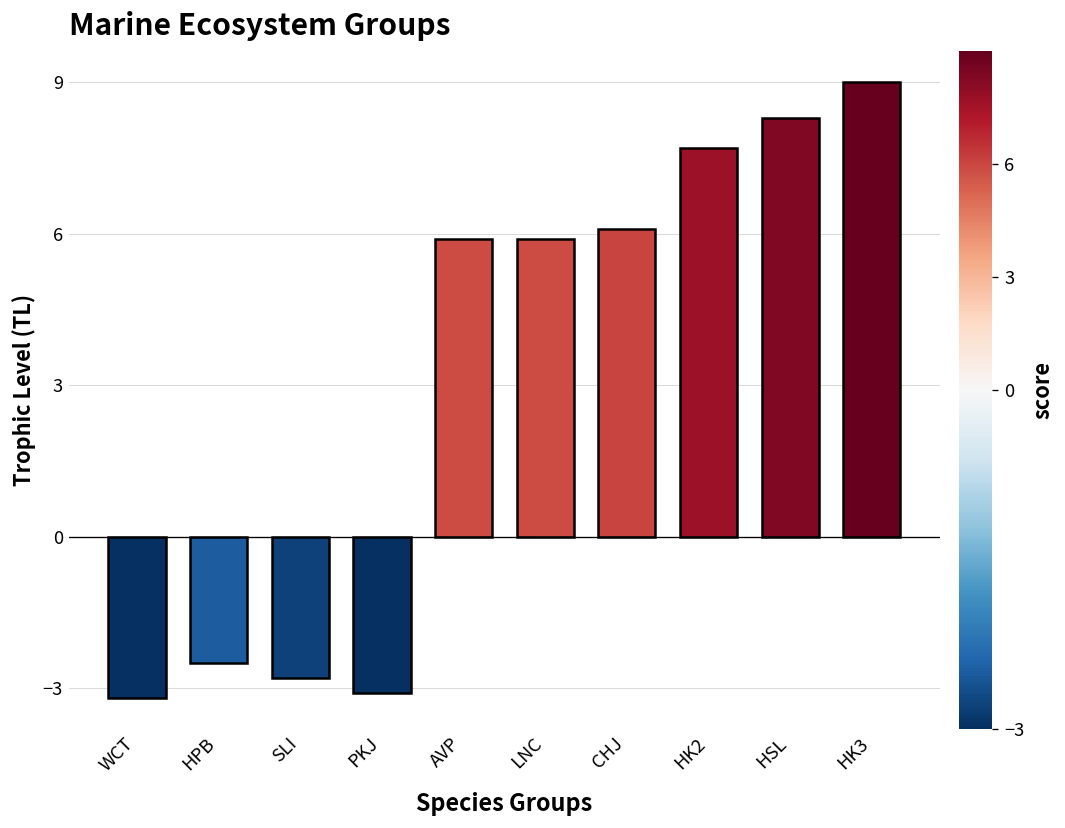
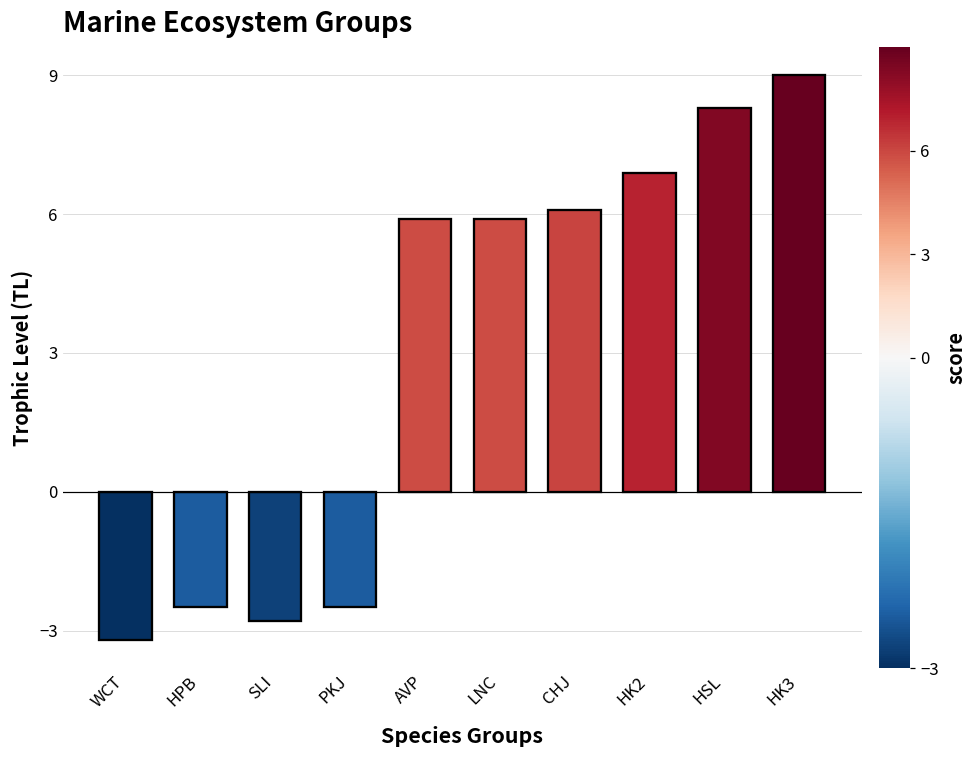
PKJ: -3.1 -> -2.5
HK2: 7.7 -> 6.9
